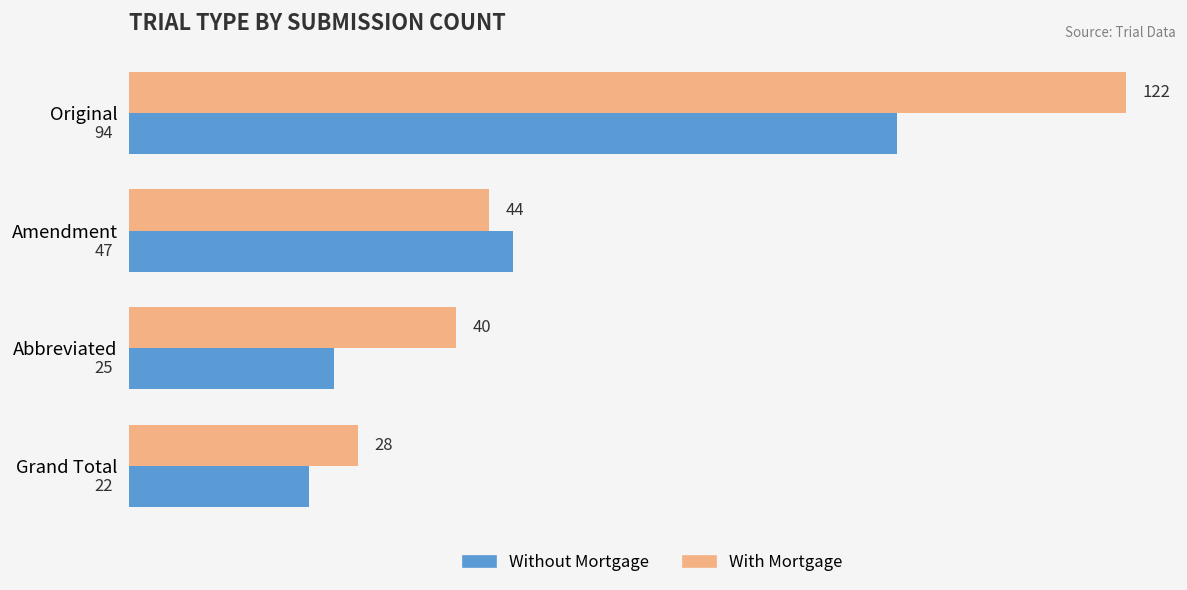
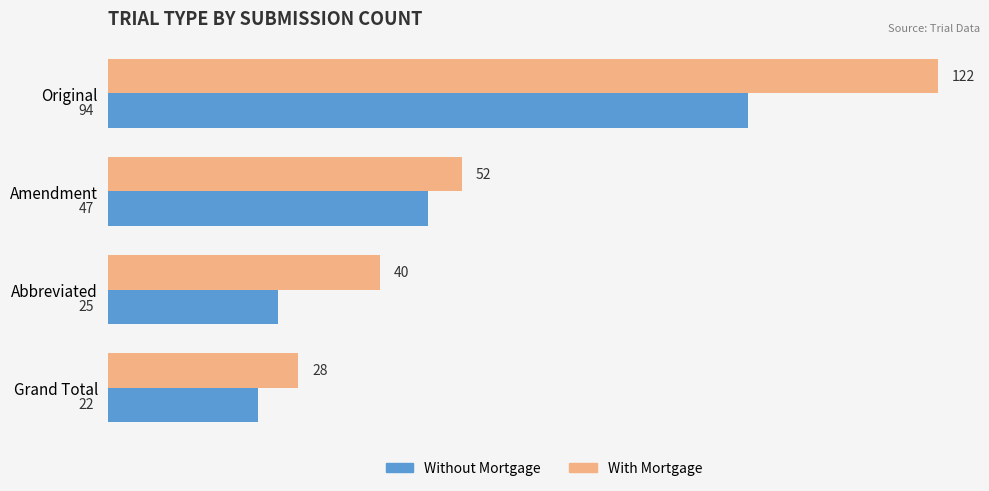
With Mortgage, Amendment: 44 -> 52
